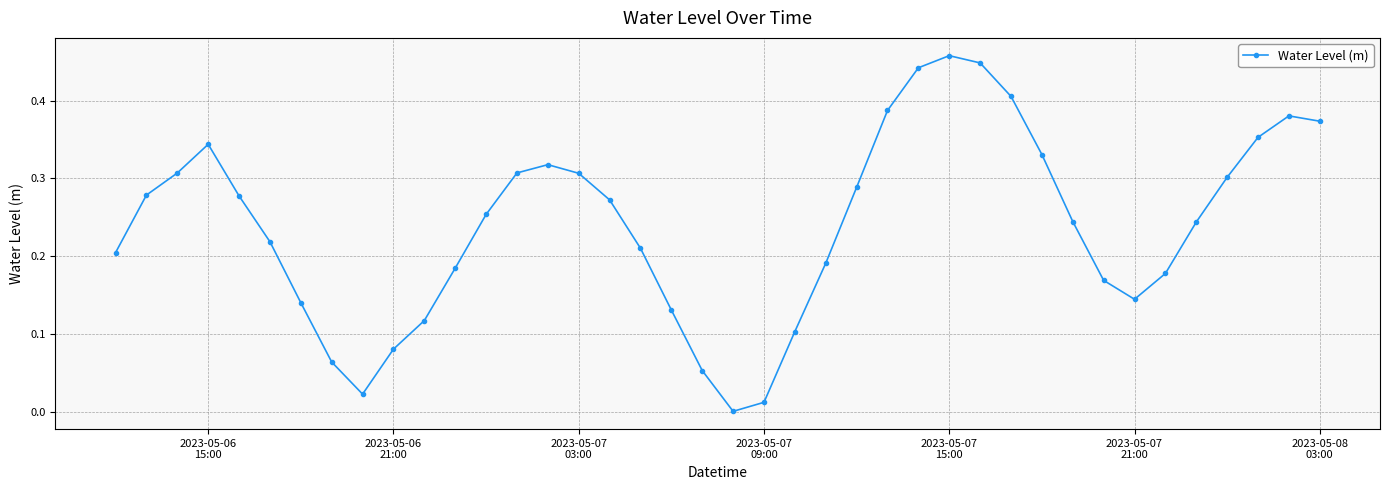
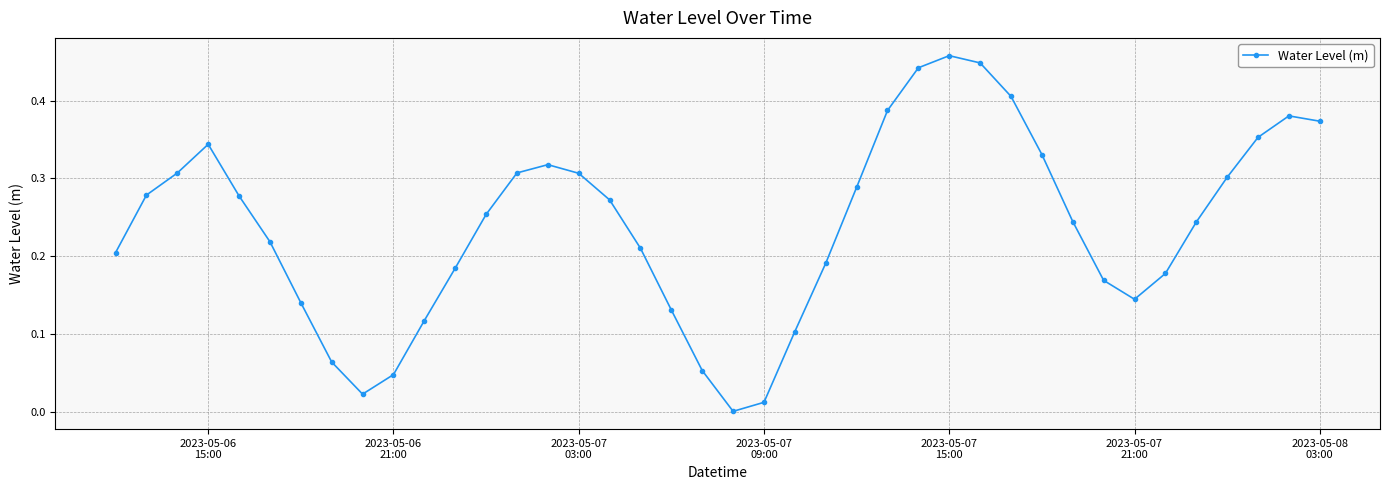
2023-05-06 21:00: 0.08 -> 0.05
